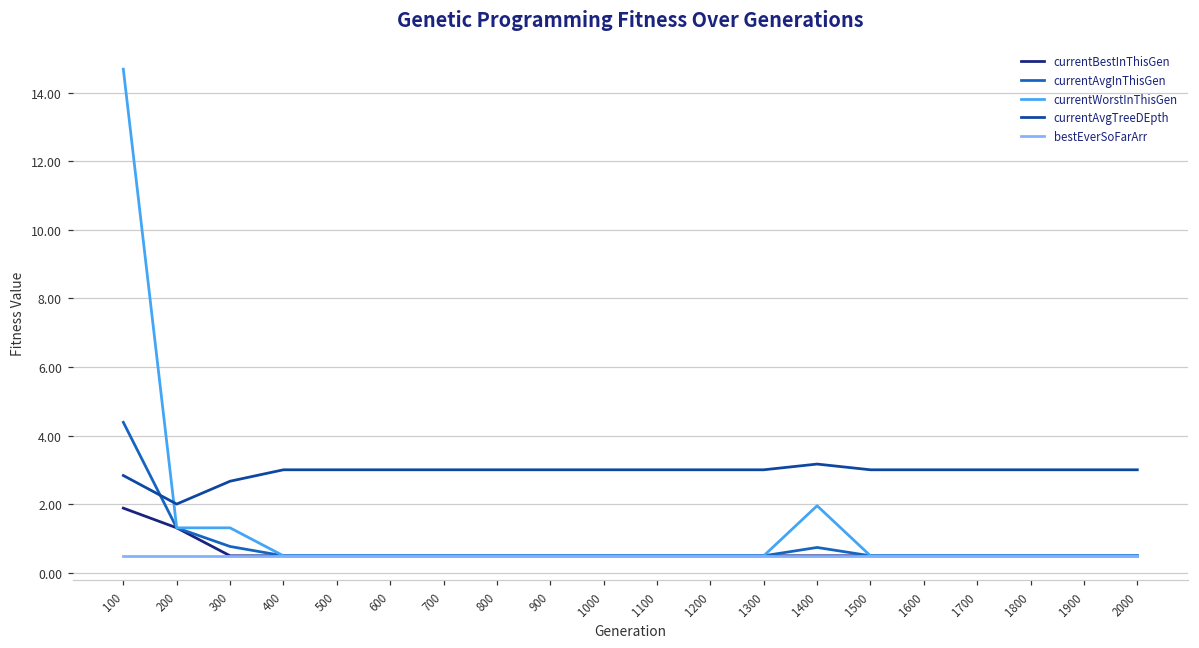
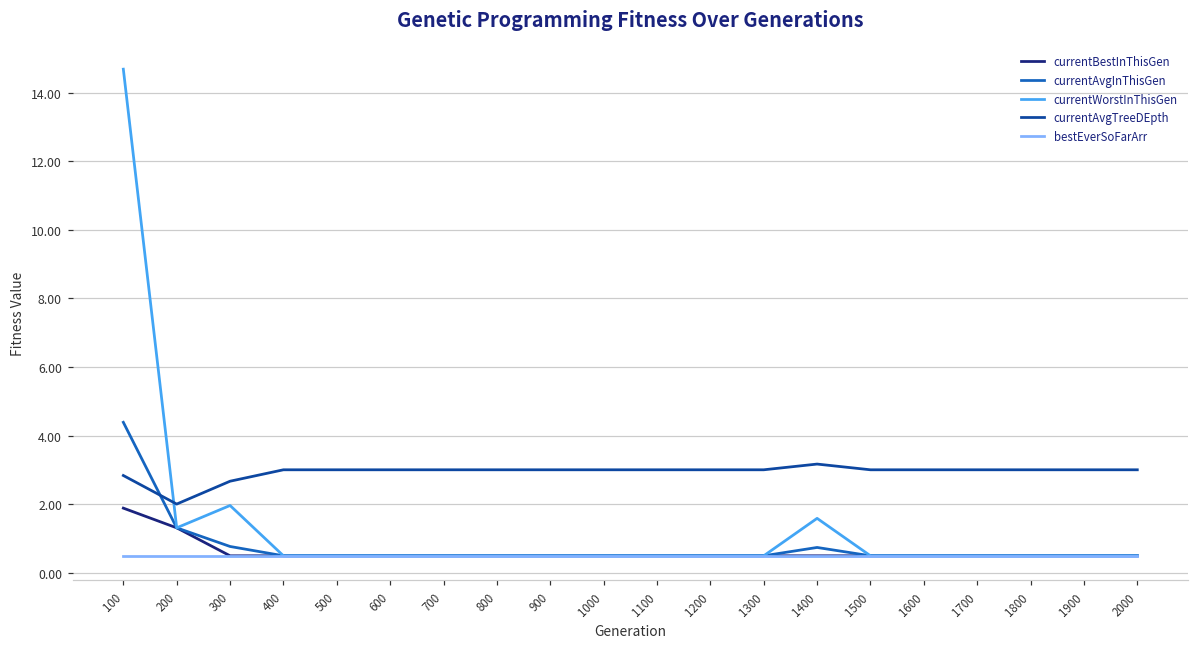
currentWorstInThisGen, 300: 1.3 -> 2.0
currentWorstInThisGen, 1400: 2.0 -> 1.6
